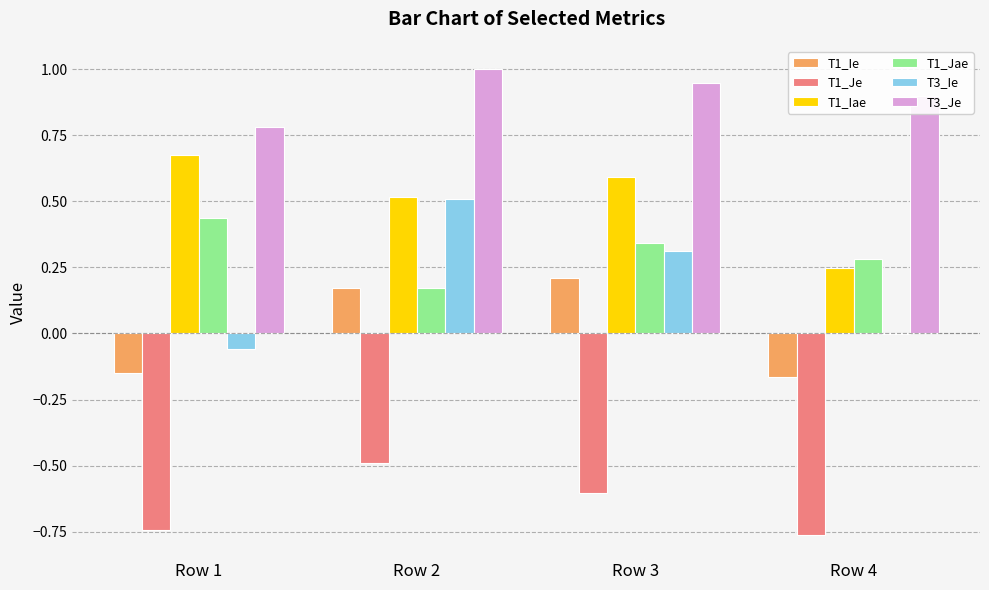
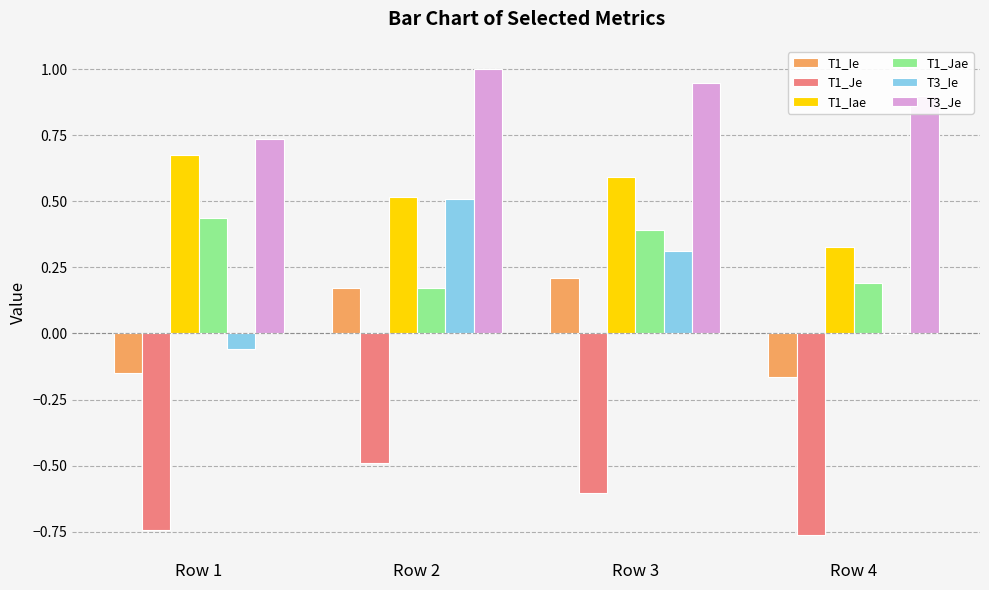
T3_Je, Row 1: 0.78 -> 0.74
T1_Jae, Row 3: 0.34 -> 0.39
T1_Iae, Row 4: 0.25 -> 0.33
T1_Jae, Row 4: 0.28 -> 0.19
